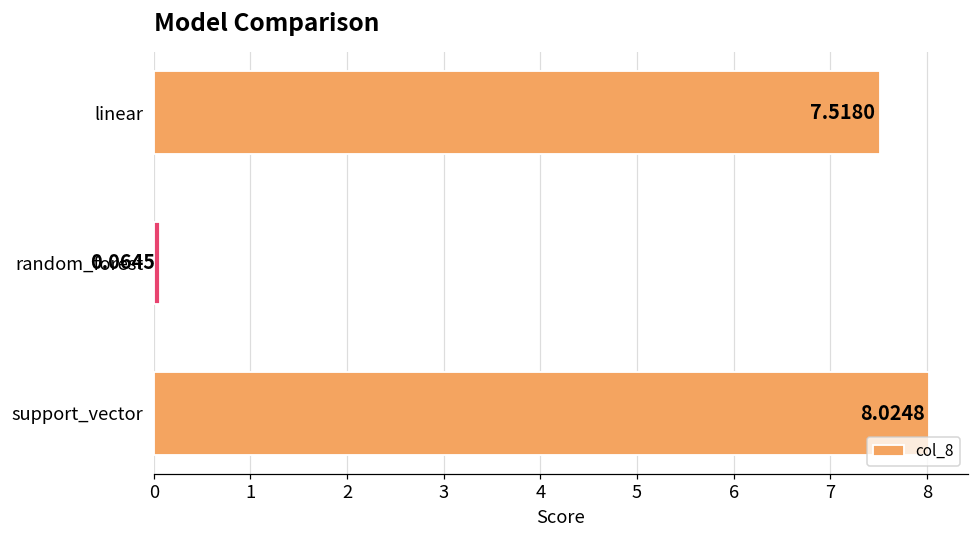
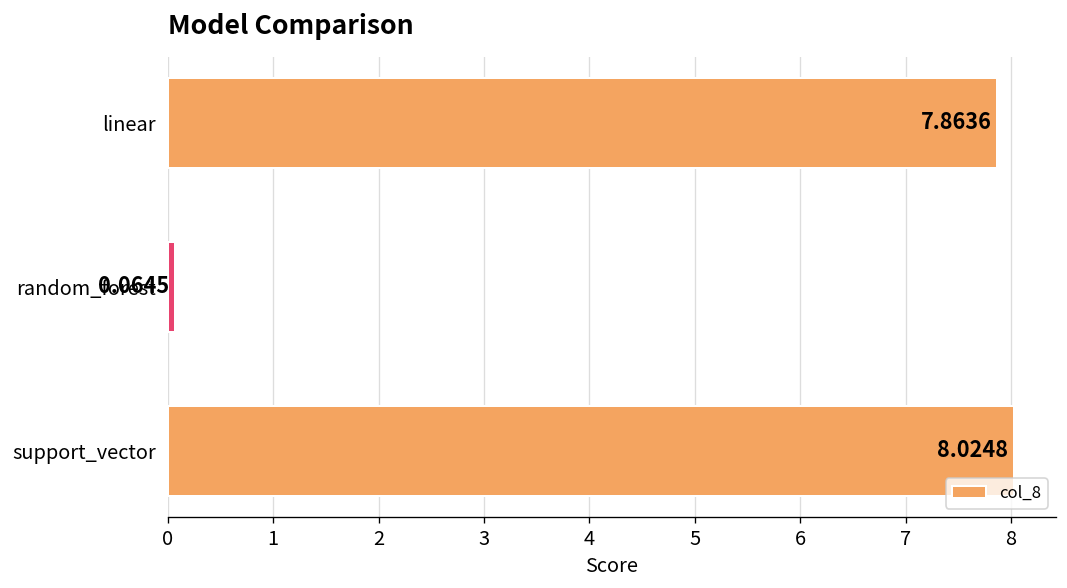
linear: 7.5180 -> 7.8636
